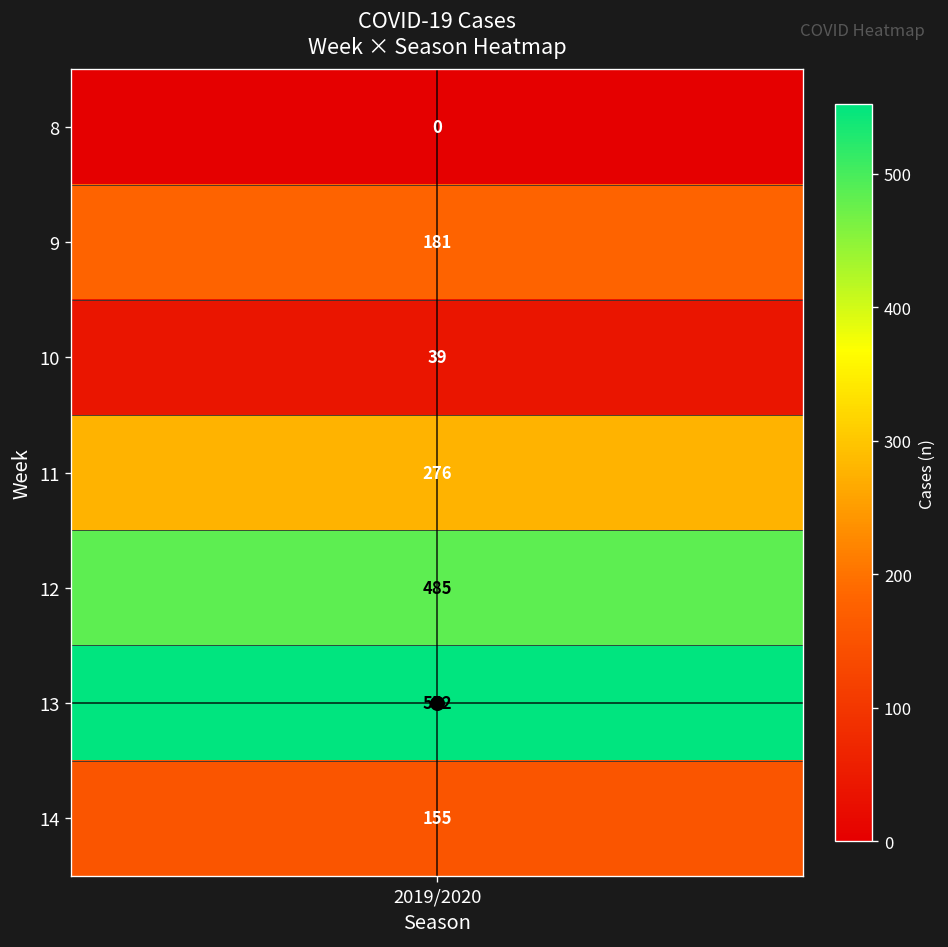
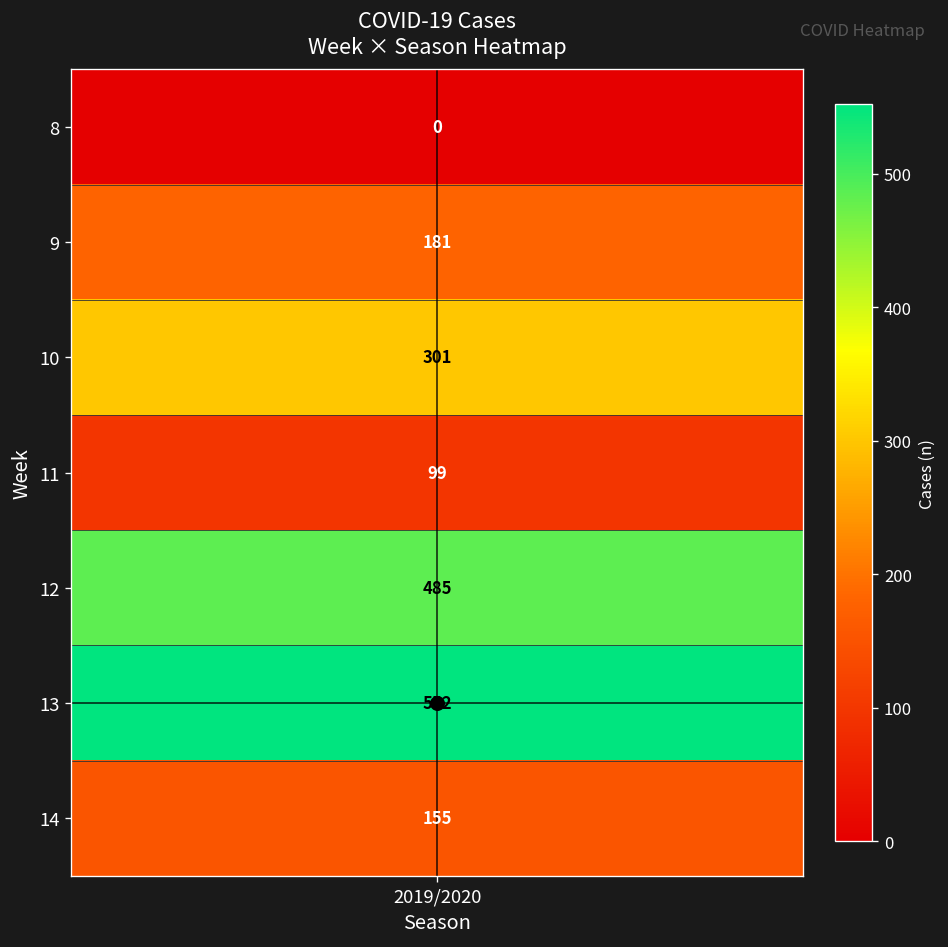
10, 2019/2020: 39 -> 301
11, 2019/2020: 276 -> 99
